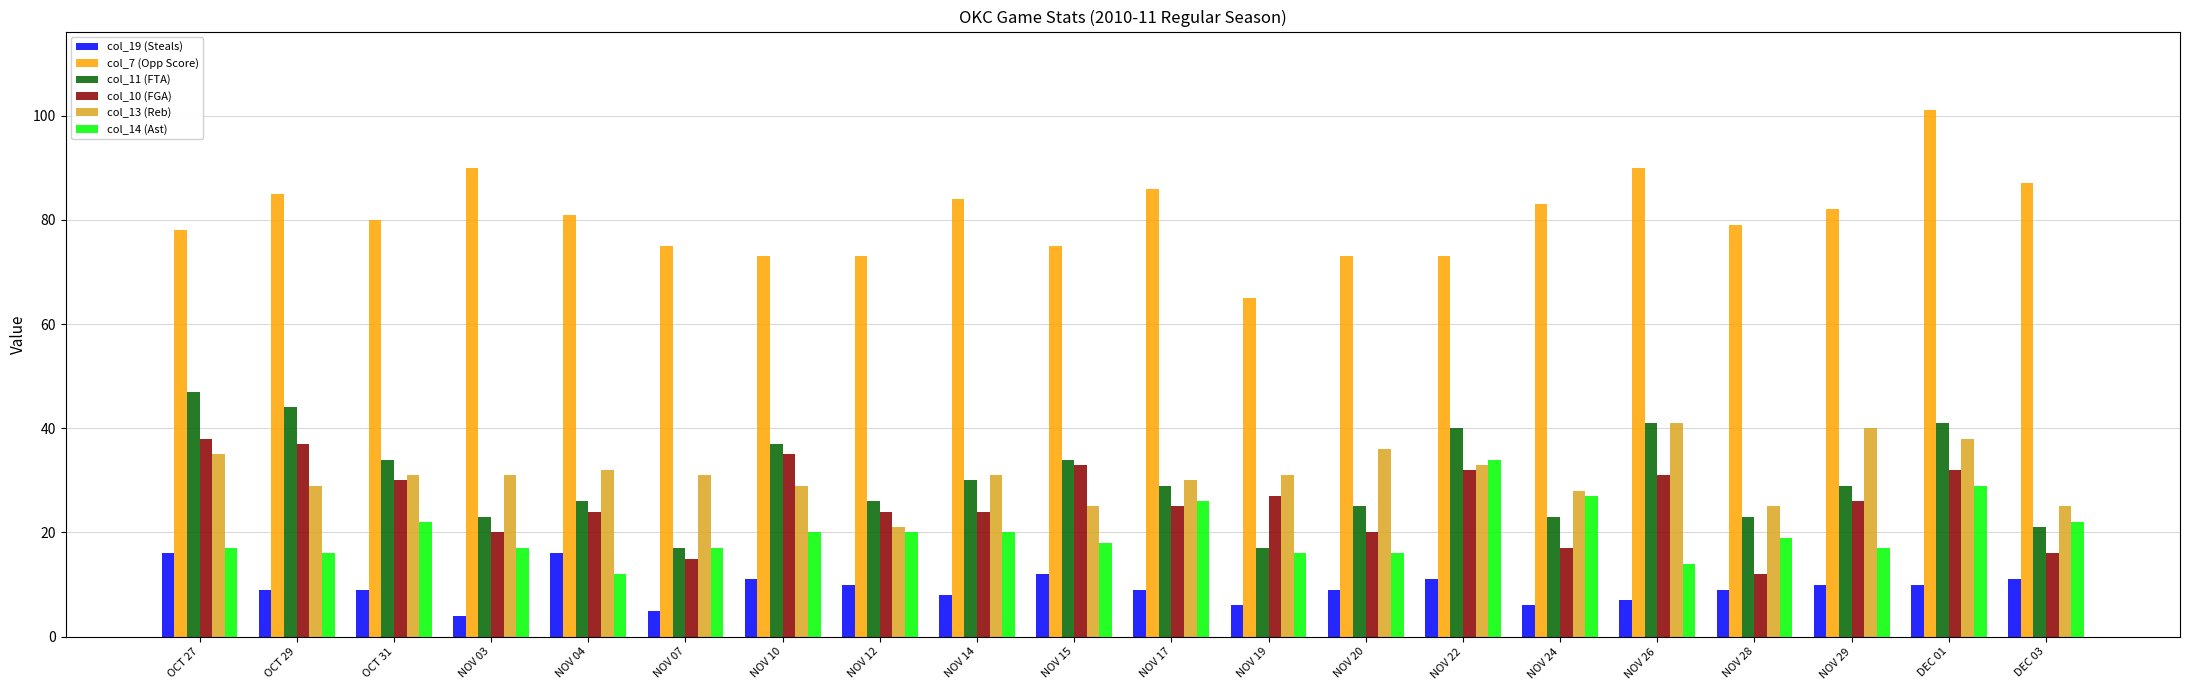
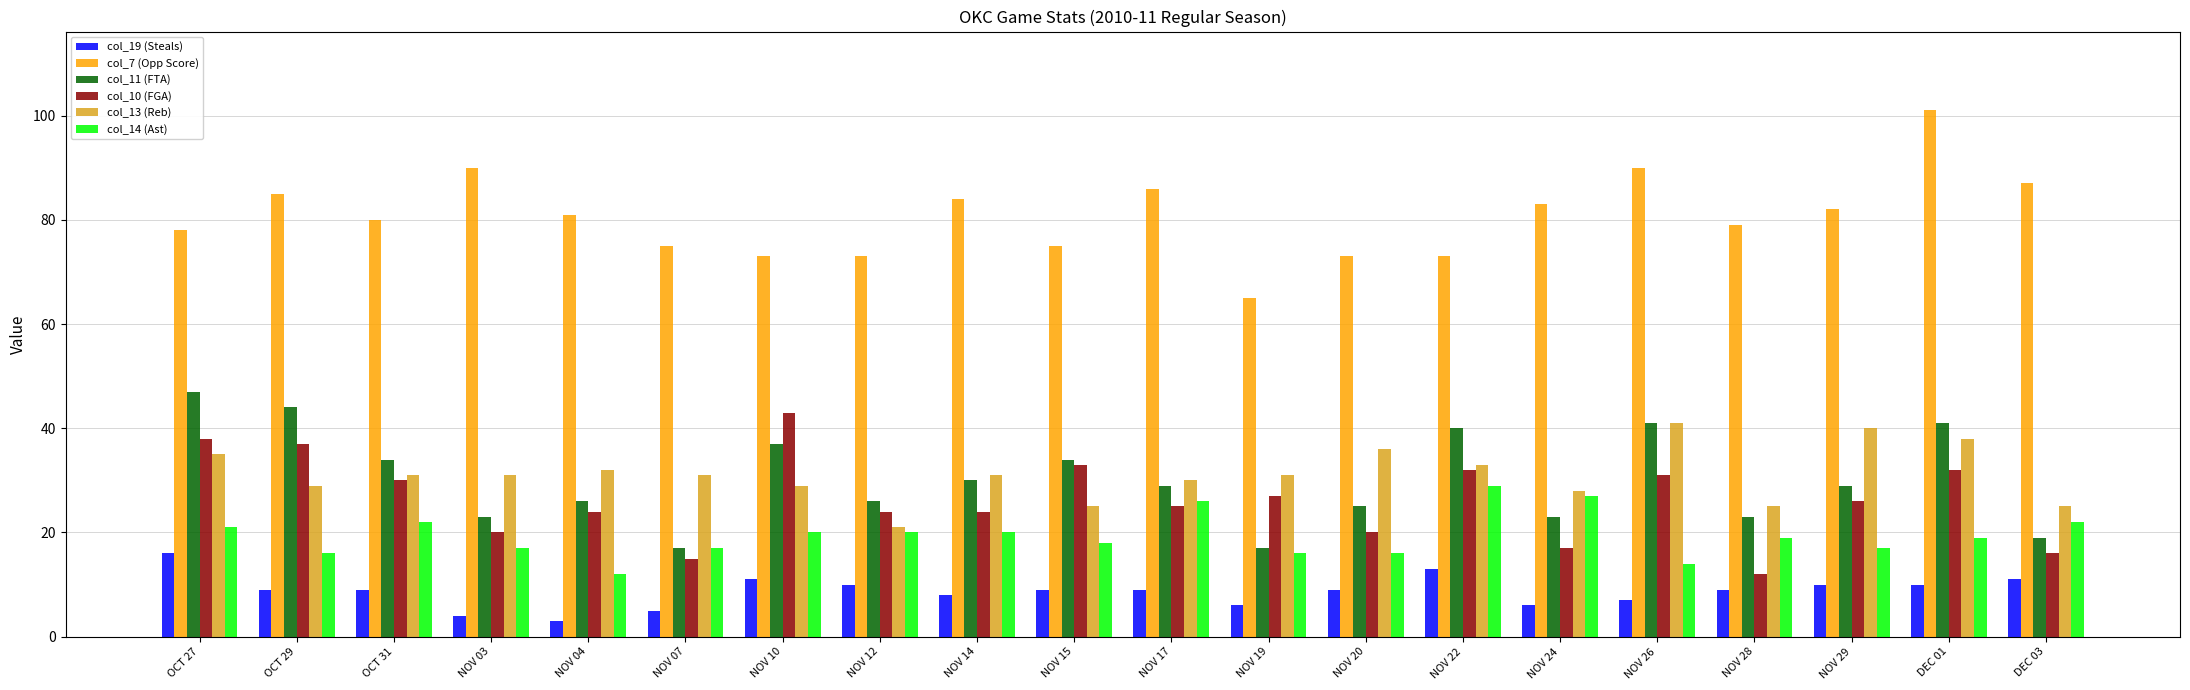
col_14 (Ast), OCT 27: 17 -> 21
col_19 (Steals), NOV 04: 16 -> 3
col_10 (FGA), NOV 10: 35 -> 43
col_19 (Steals), NOV 15: 12 -> 9
col_19 (Steals), NOV 22: 11 -> 13
col_14 (Ast), NOV 22: 34 -> 29
col_14 (Ast), DEC 01: 29 -> 19
col_11 (FTA), DEC 03: 21 -> 19
